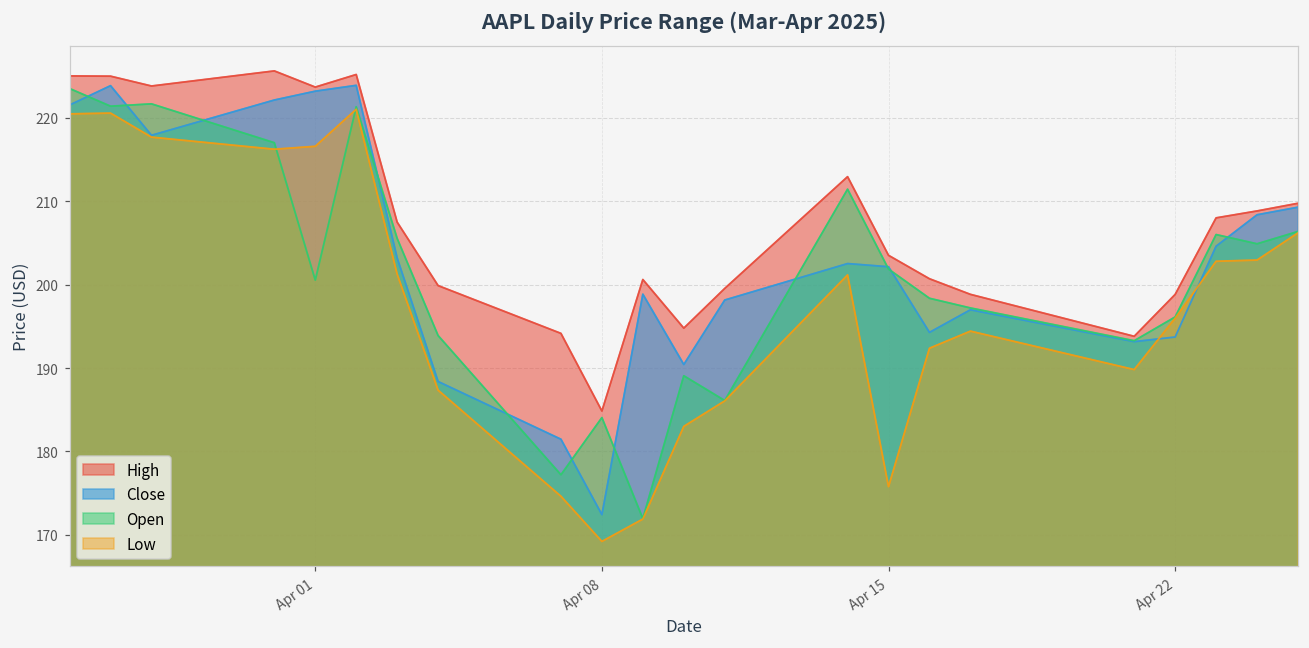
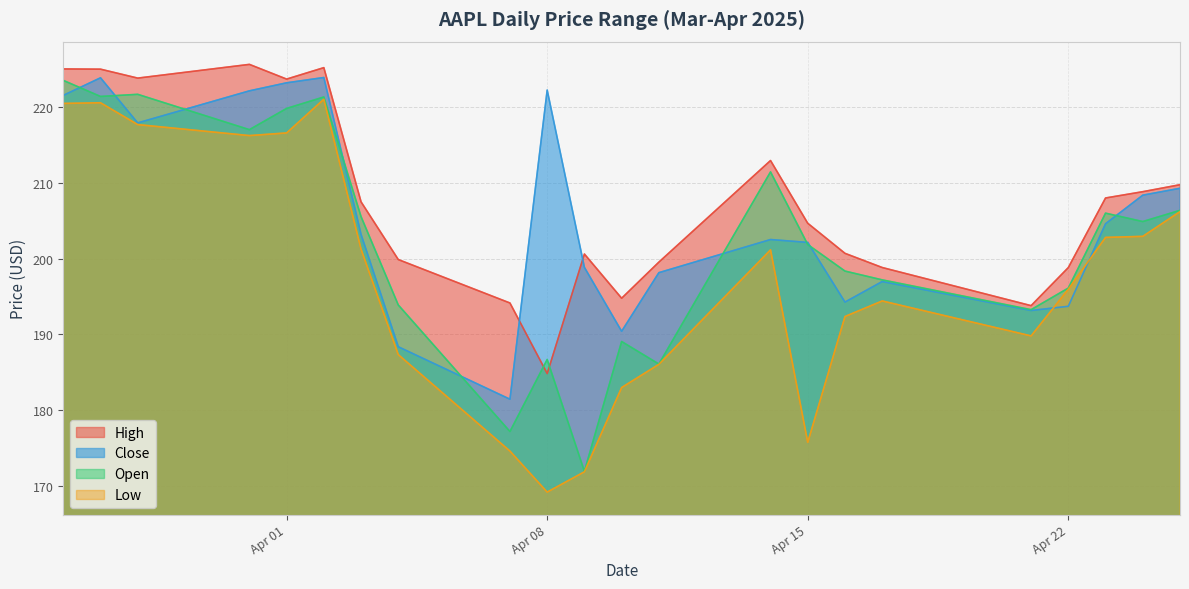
Open, Apr 01: 201 -> 220
Close, Apr 08: 172 -> 222
Open, Apr 08: 184 -> 187
High, Apr 15: 204 -> 205
